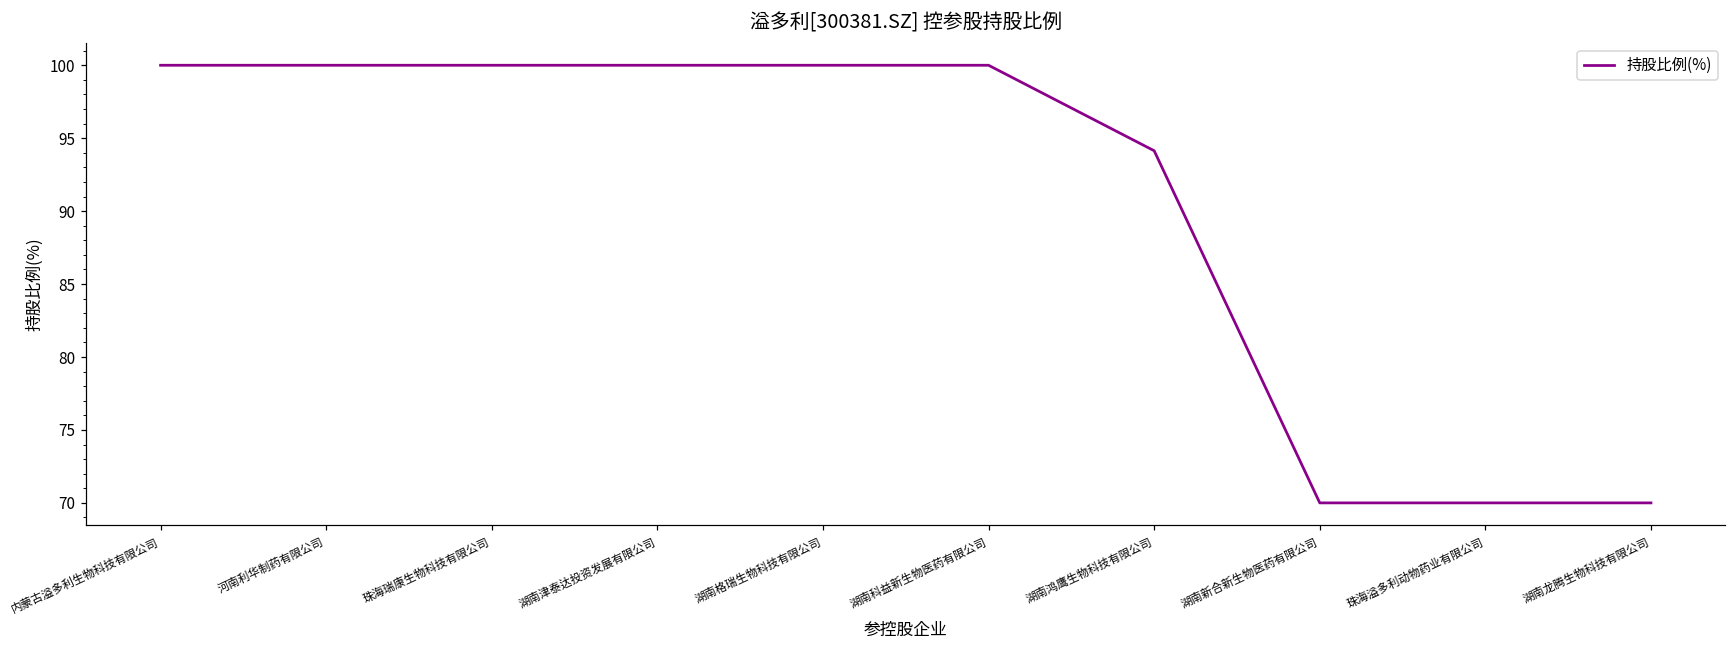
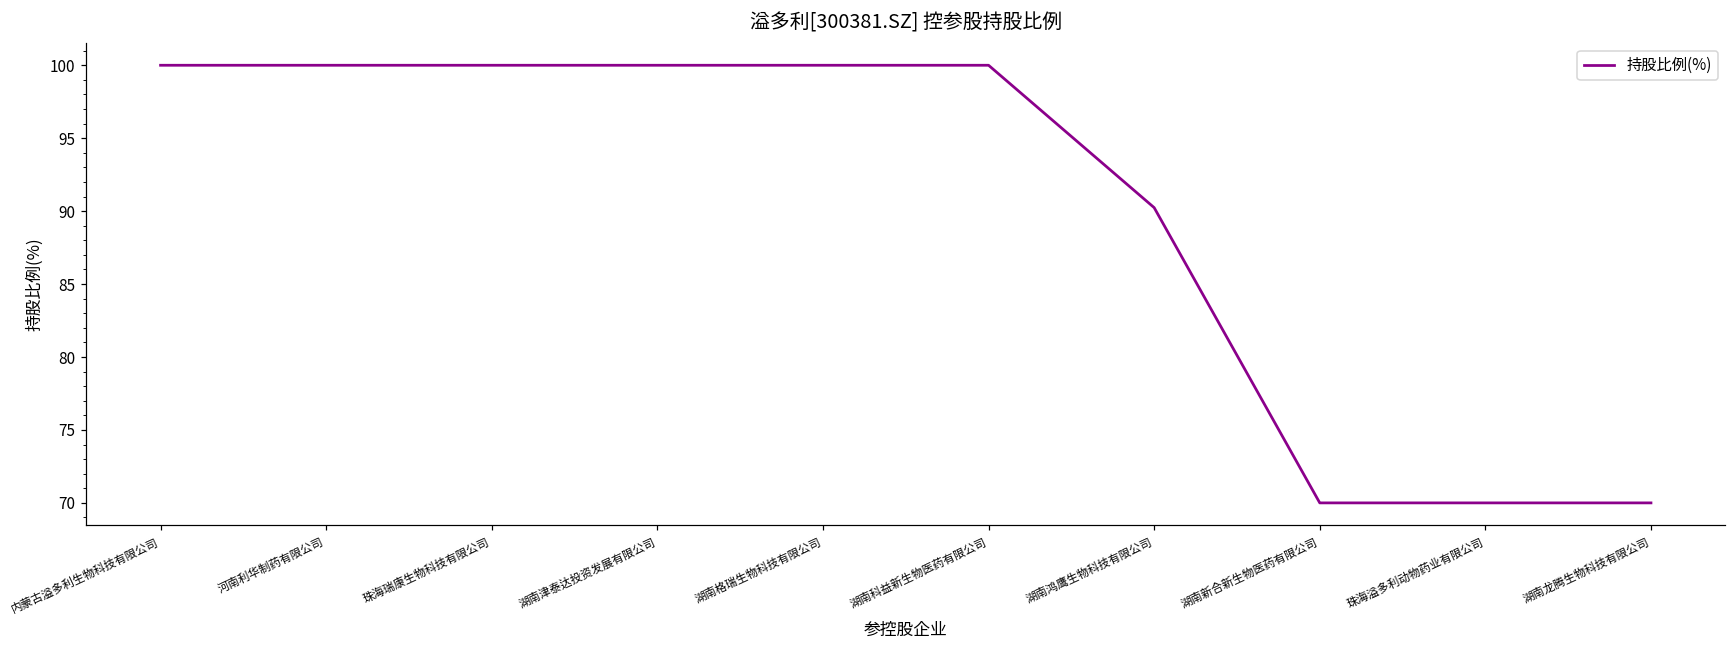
湖南鸿鹰生物科技有限公司: 94.1 -> 90.2
